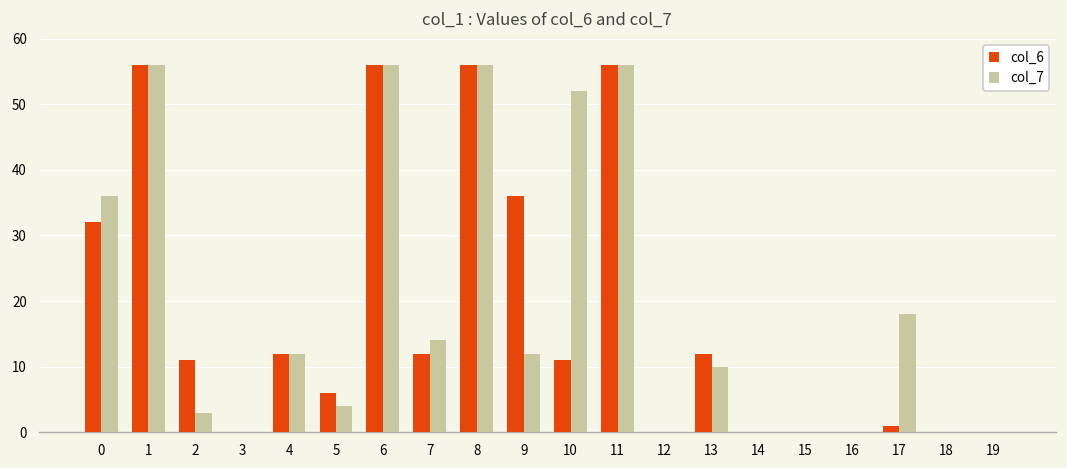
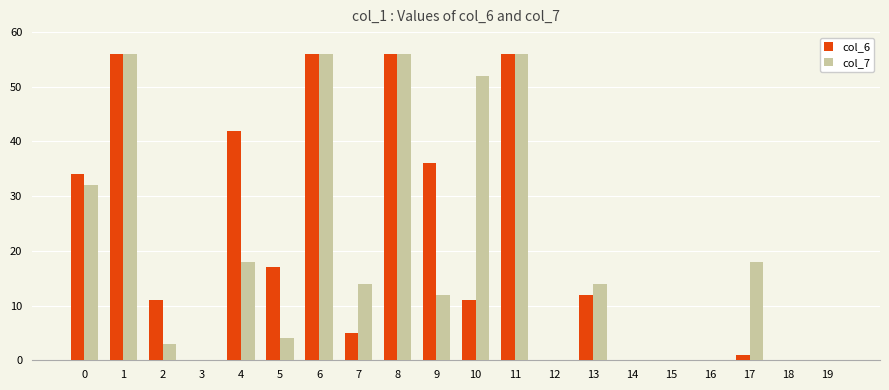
col_6, 0: 32 -> 34
col_7, 0: 36 -> 32
col_6, 4: 12 -> 42
col_7, 4: 12 -> 18
col_6, 5: 6 -> 17
col_6, 7: 12 -> 5
col_7, 13: 10 -> 14
